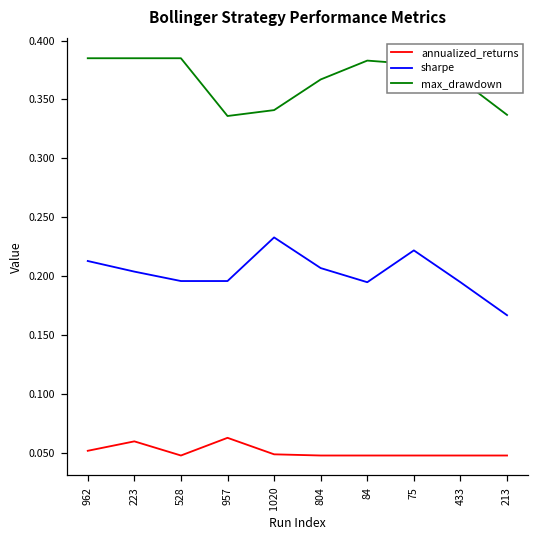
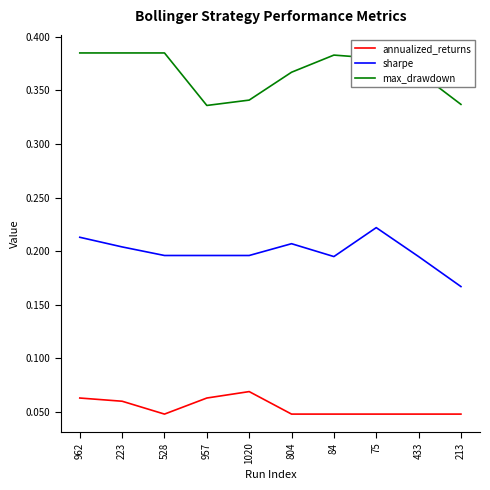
annualized_returns, 962: 0.052 -> 0.063
annualized_returns, 1020: 0.049 -> 0.069
sharpe, 1020: 0.233 -> 0.196
